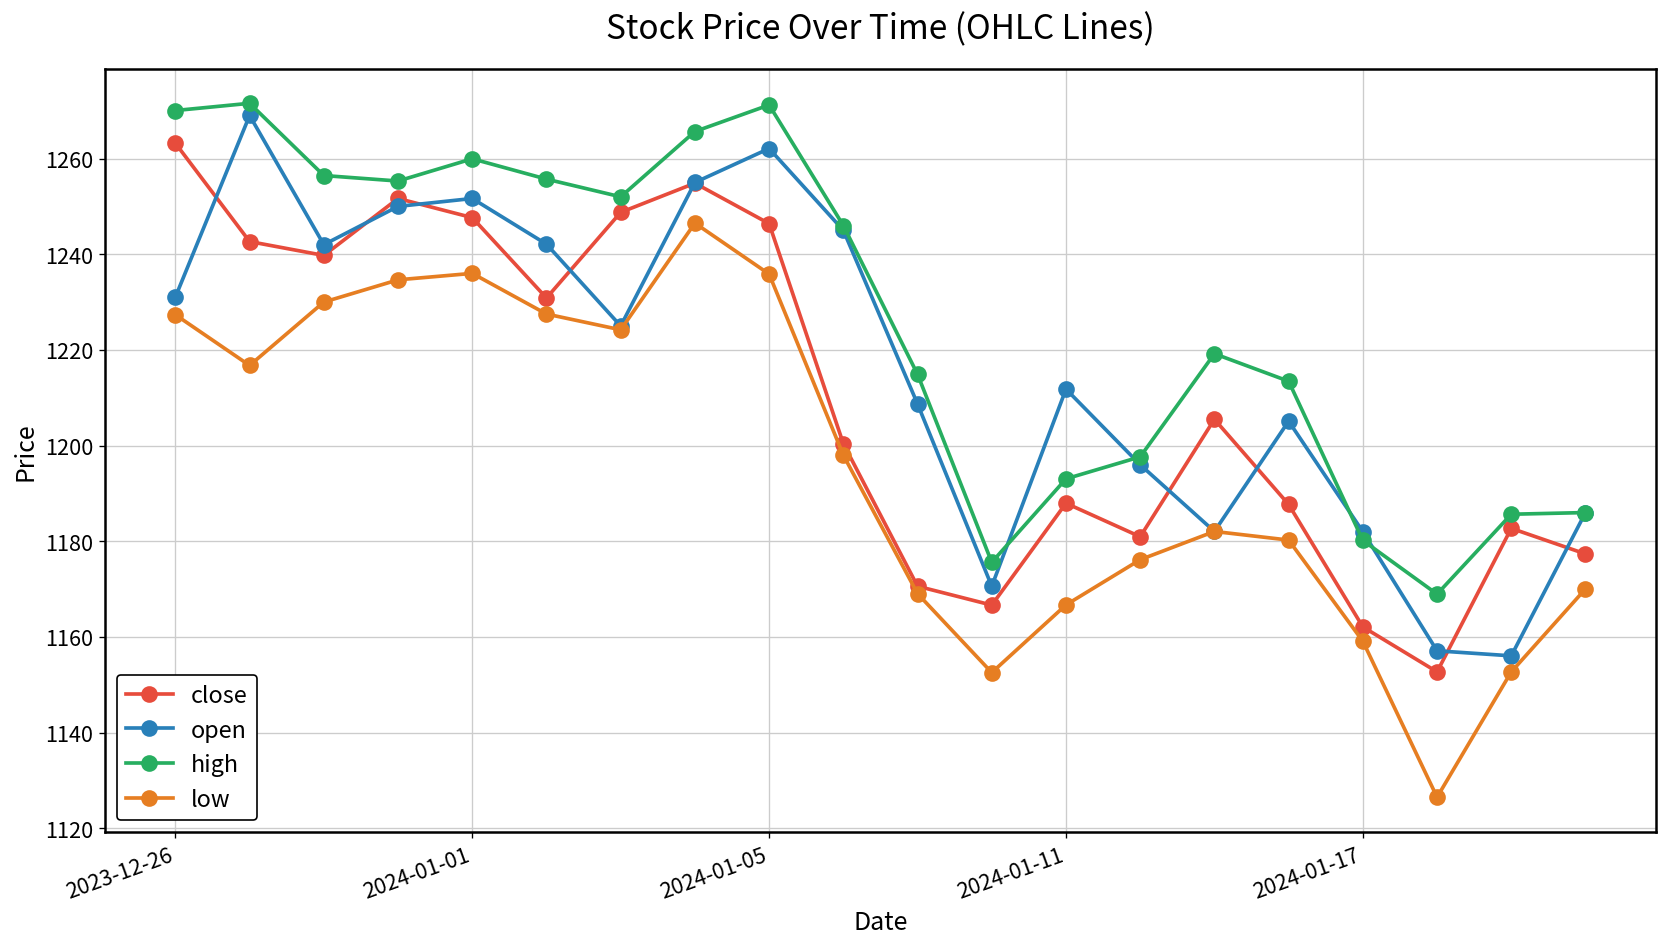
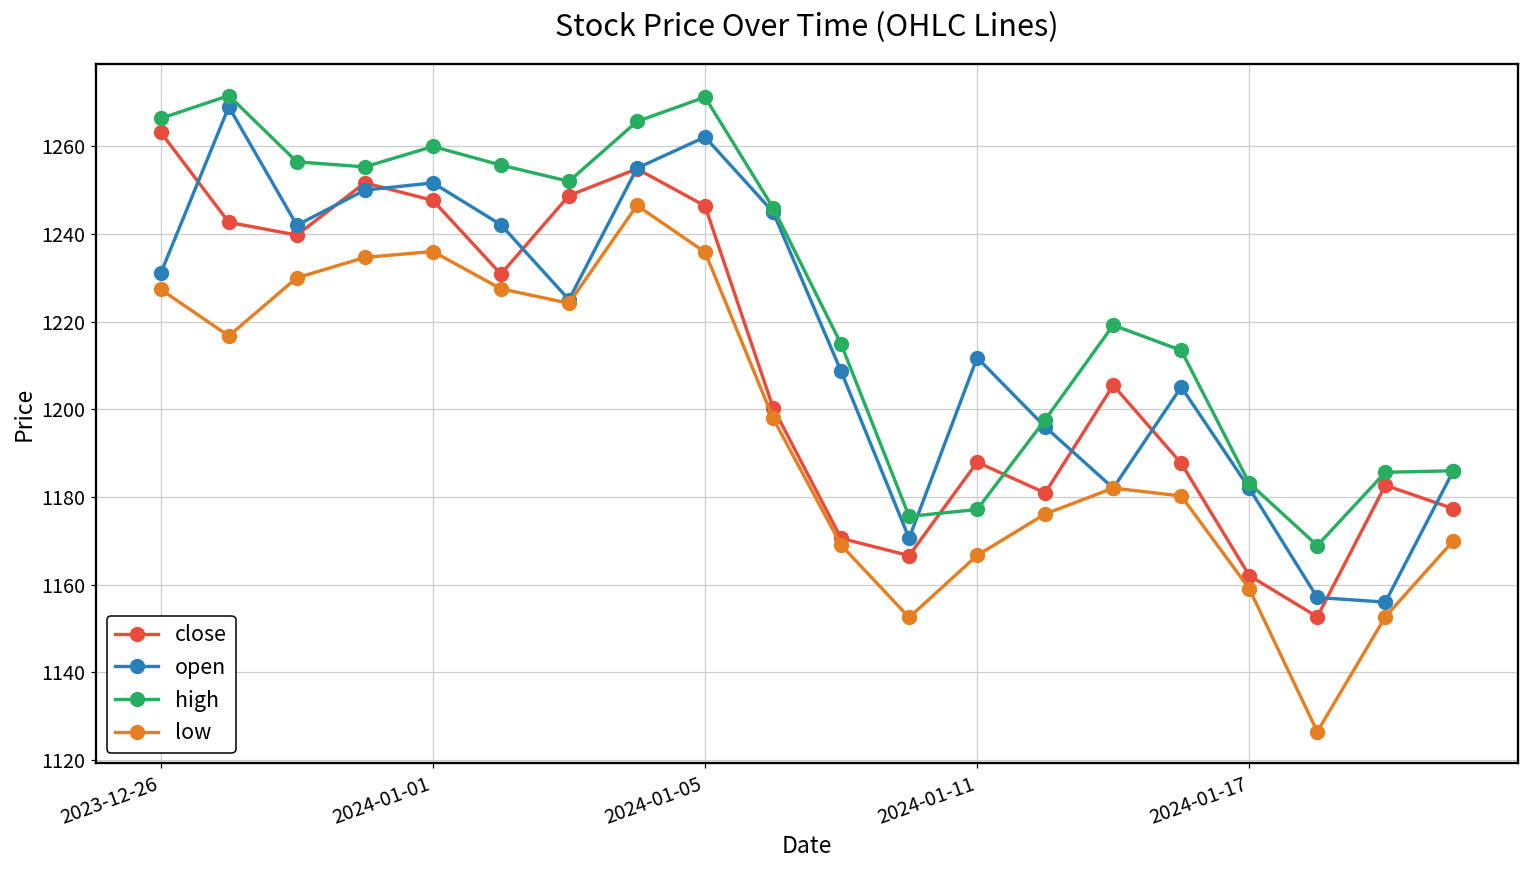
high, 2023-12-26: 1270 -> 1266
high, 2024-01-11: 1193 -> 1177
high, 2024-01-17: 1180 -> 1183
